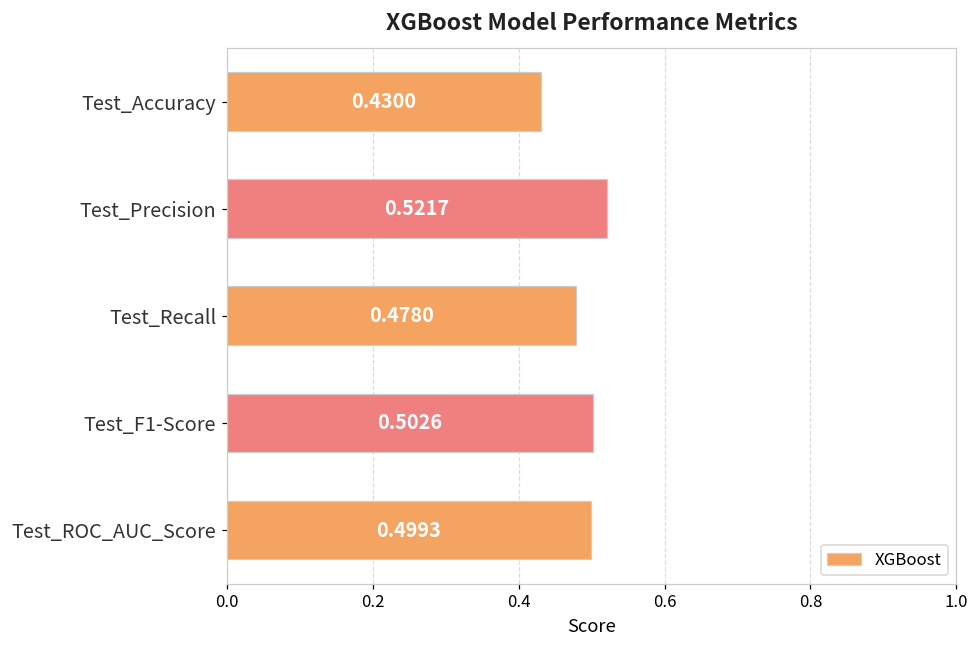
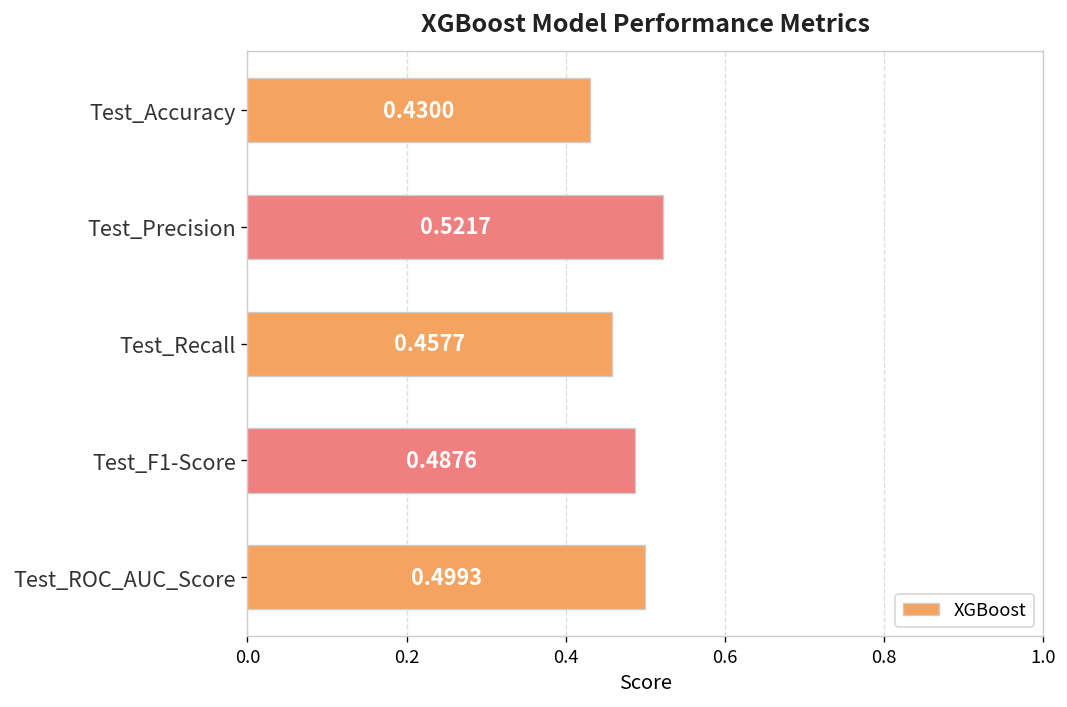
Test_Recall: 0.4780 -> 0.4577
Test_F1-Score: 0.5026 -> 0.4876
